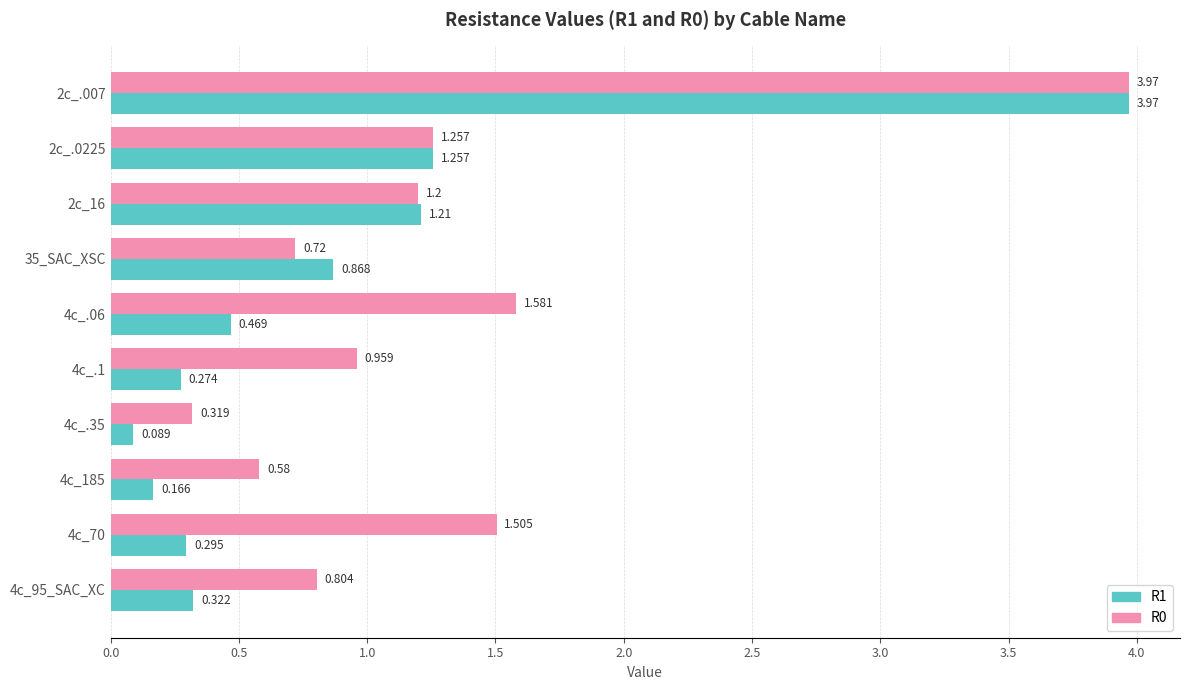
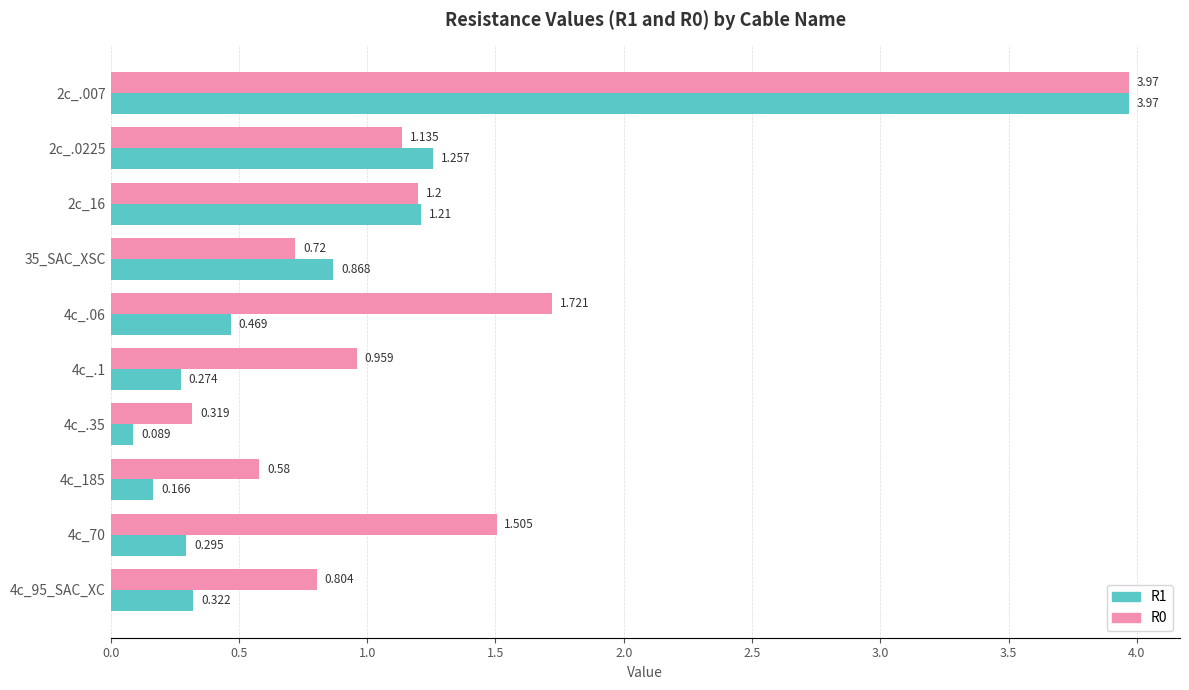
R0, 2c_.0225: 1.257 -> 1.135
R0, 4c_.06: 1.581 -> 1.721
